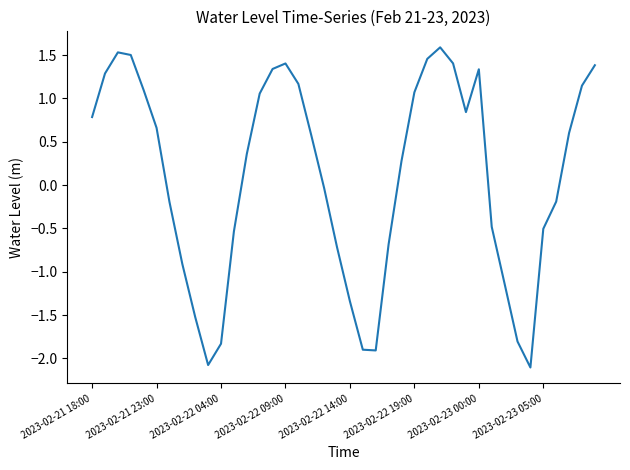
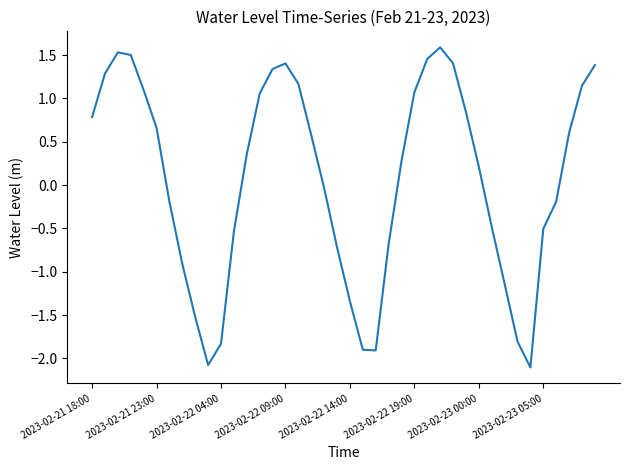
2023-02-23 00:00: 1.3 -> 0.2
